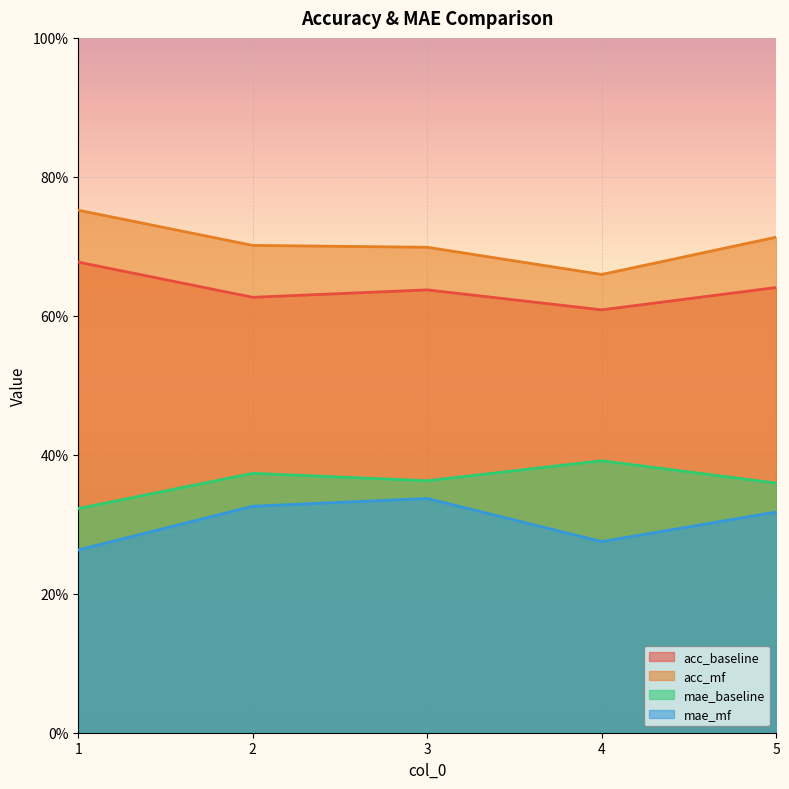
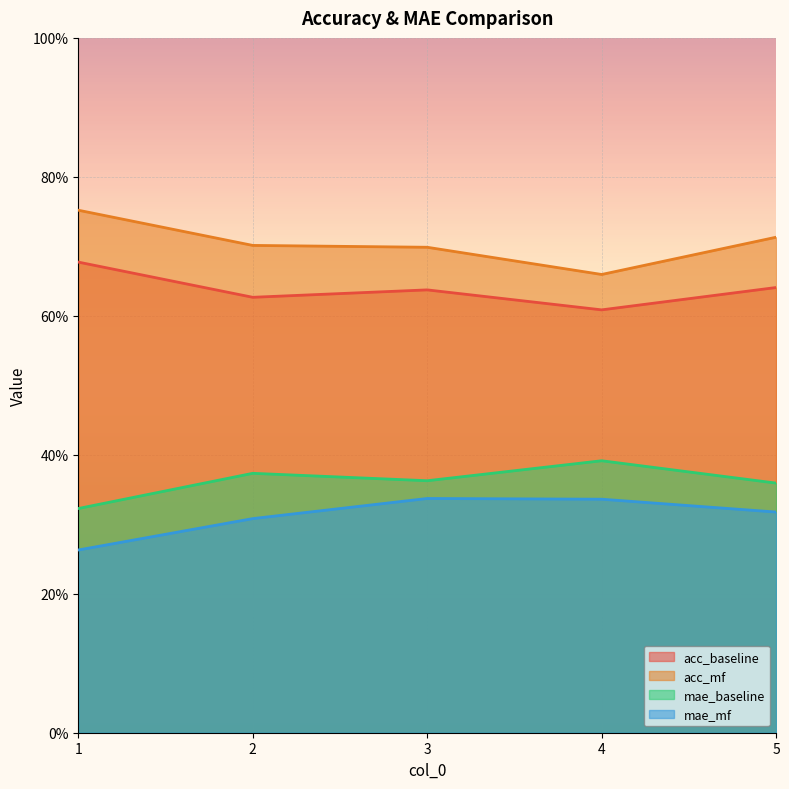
mae_mf, 2: 33% -> 31%
mae_mf, 4: 28% -> 34%
